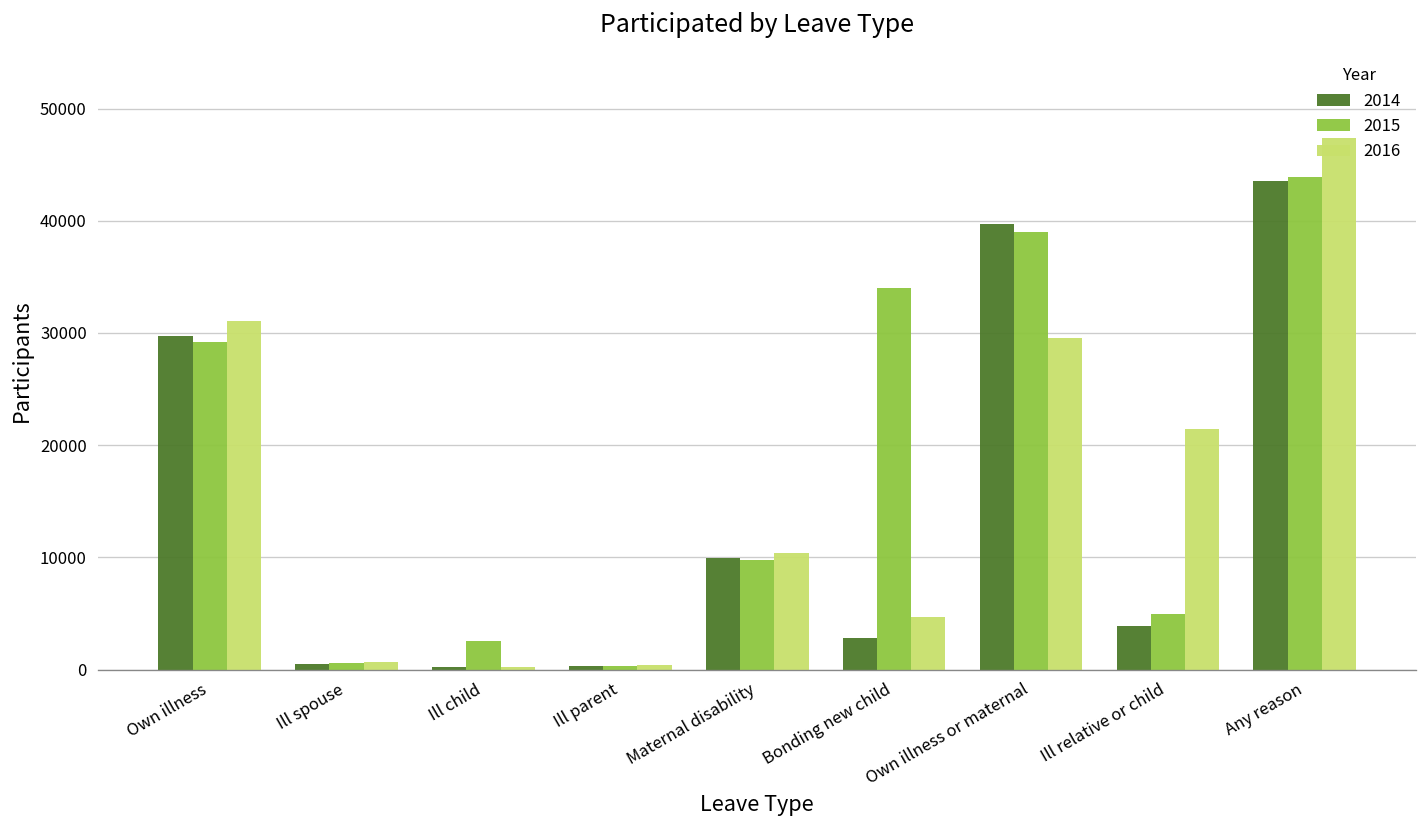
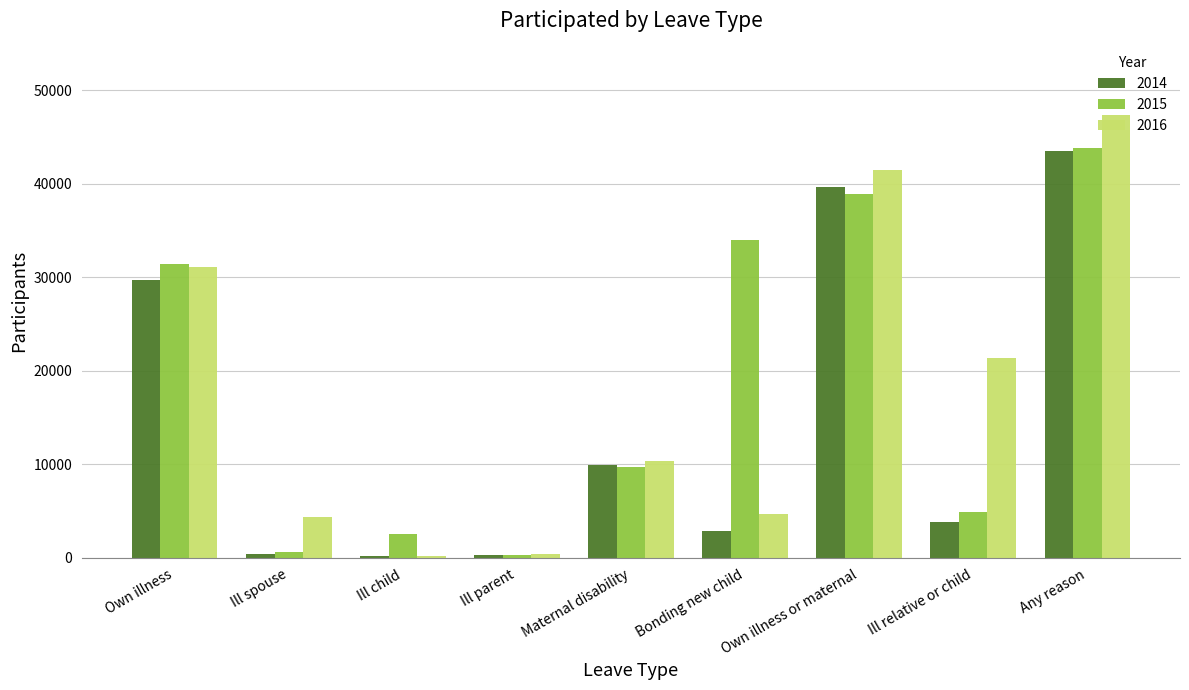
2015, Own illness: 29000 -> 31000
2016, Ill spouse: 1000 -> 4000
2016, Own illness or maternal: 30000 -> 41000
